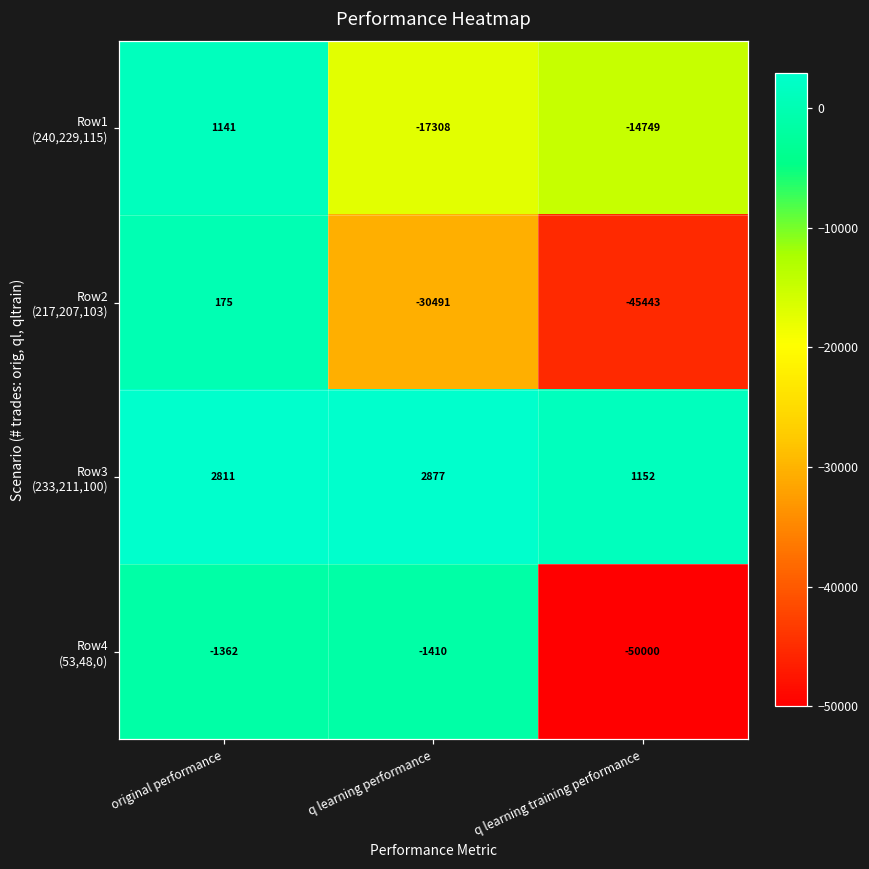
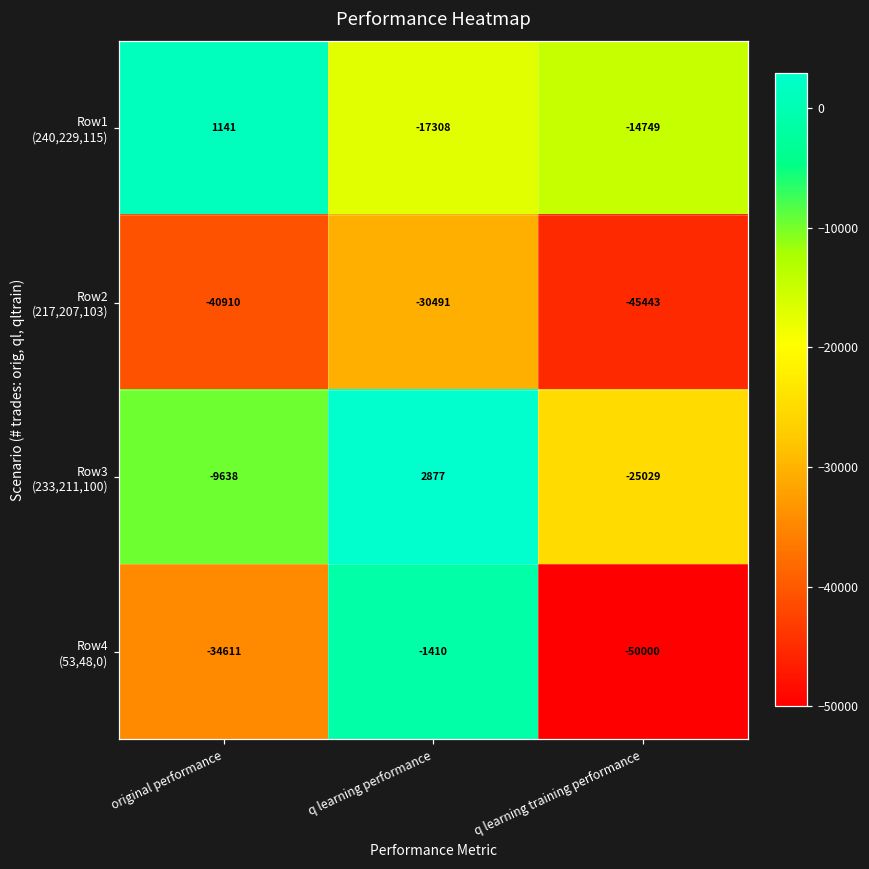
Row2 (217,207,103), original performance: 175 -> -40910
Row3 (233,211,100), original performance: 2811 -> -9638
Row3 (233,211,100), q learning training performance: 1152 -> -25029
Row4 (53,48,0), original performance: -1362 -> -34611
